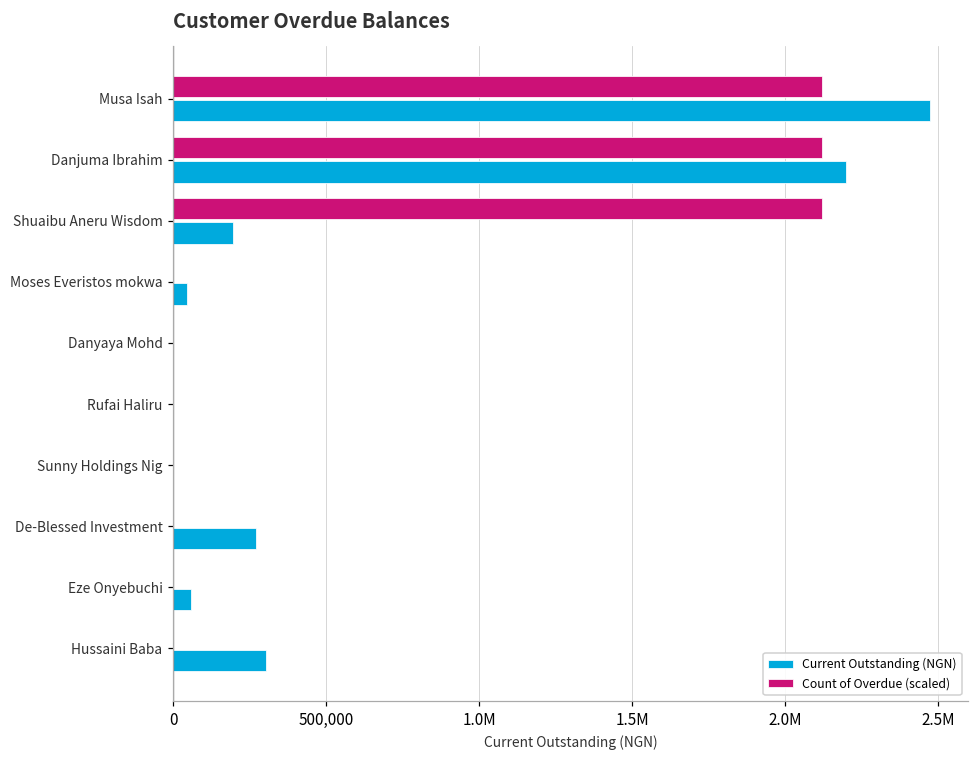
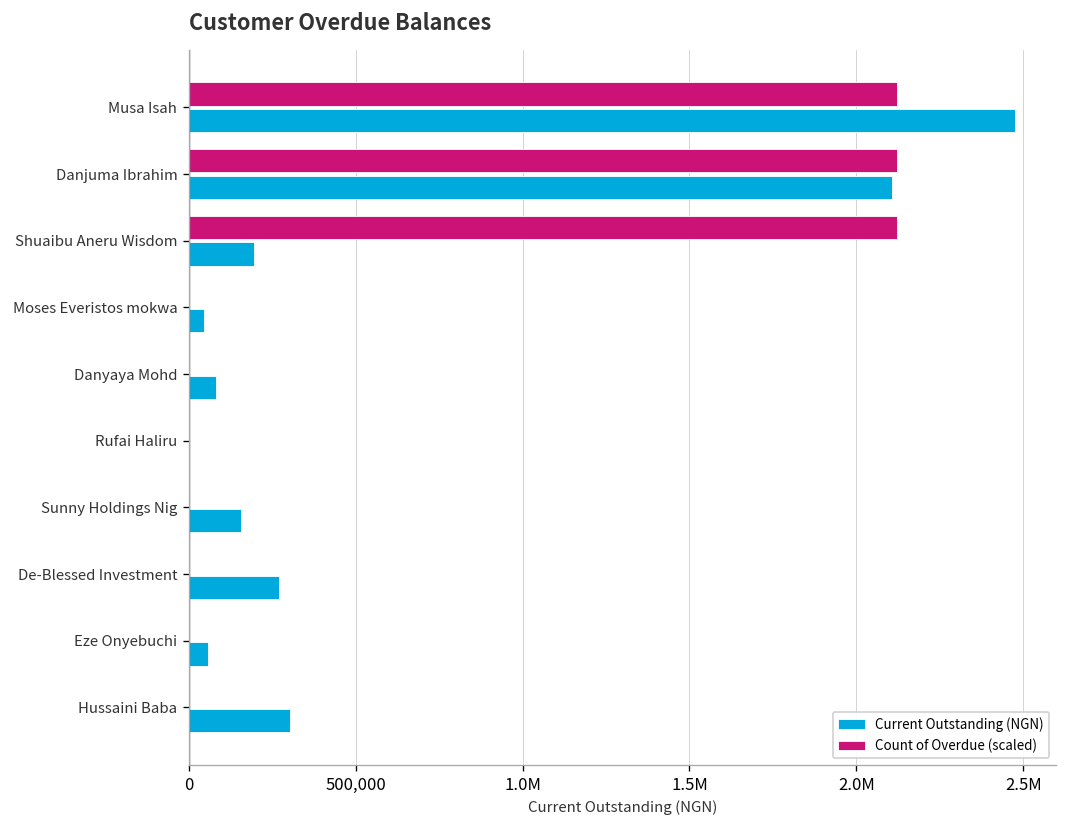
Current Outstanding (NGN), Danjuma Ibrahim: 2,200,000 -> 2,110,000
Current Outstanding (NGN), Danyaya Mohd: 0 -> 80,000
Current Outstanding (NGN), Sunny Holdings Nig: 0 -> 160,000
